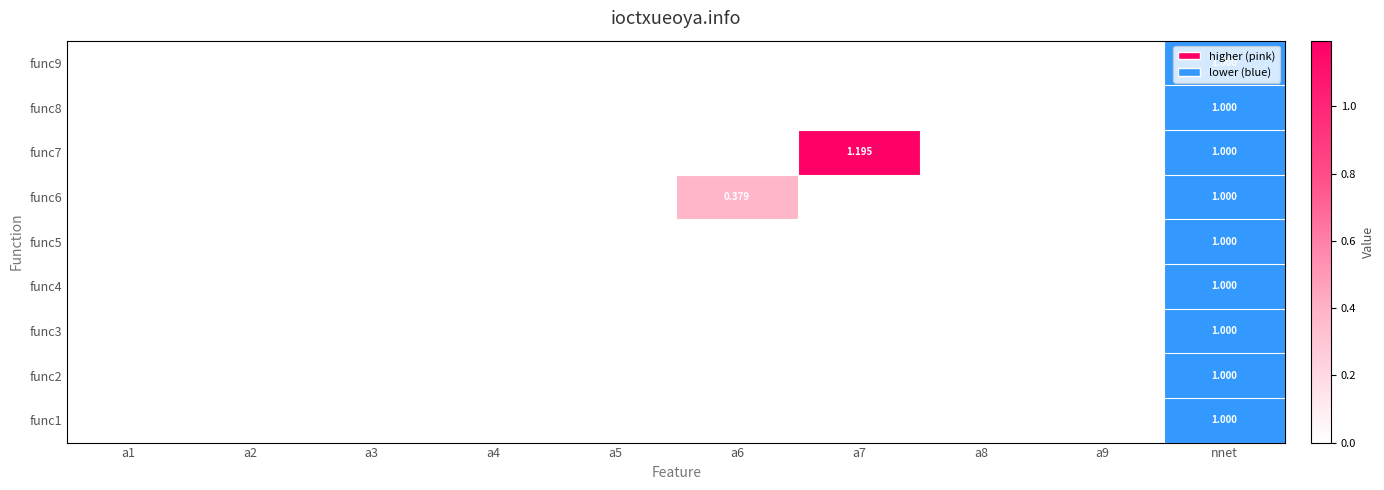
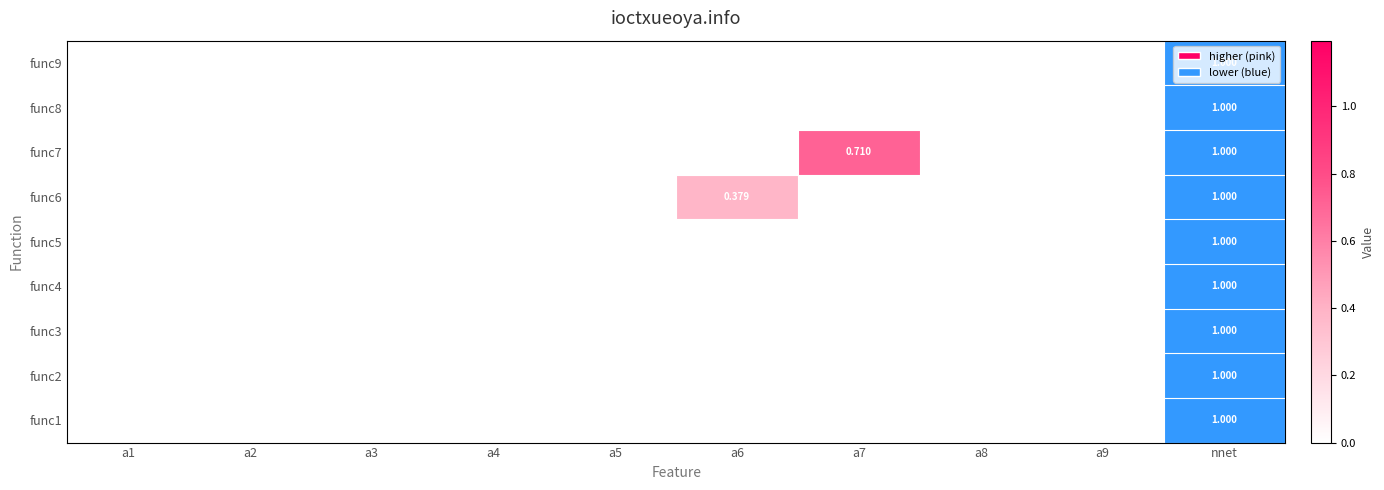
func7, a7: 1.195 -> 0.710
